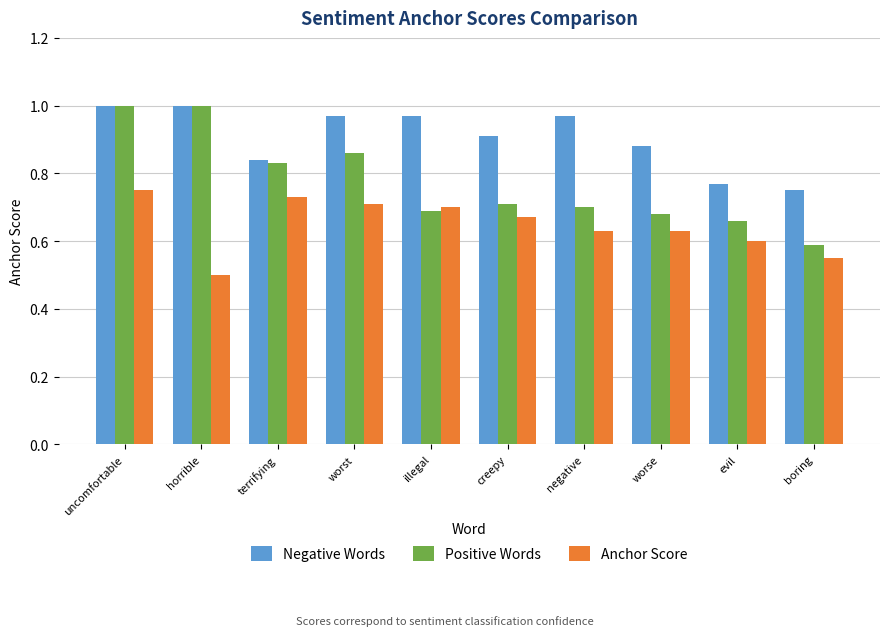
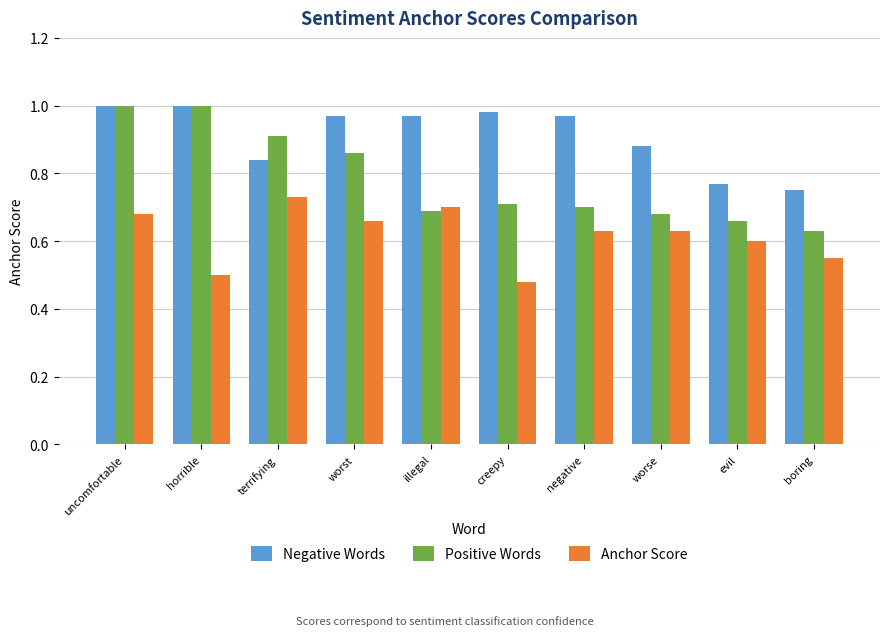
Anchor Score, uncomfortable: 0.75 -> 0.68
Positive Words, terrifying: 0.83 -> 0.91
Anchor Score, worst: 0.71 -> 0.66
Negative Words, creepy: 0.91 -> 0.98
Anchor Score, creepy: 0.67 -> 0.48
Positive Words, boring: 0.59 -> 0.63
